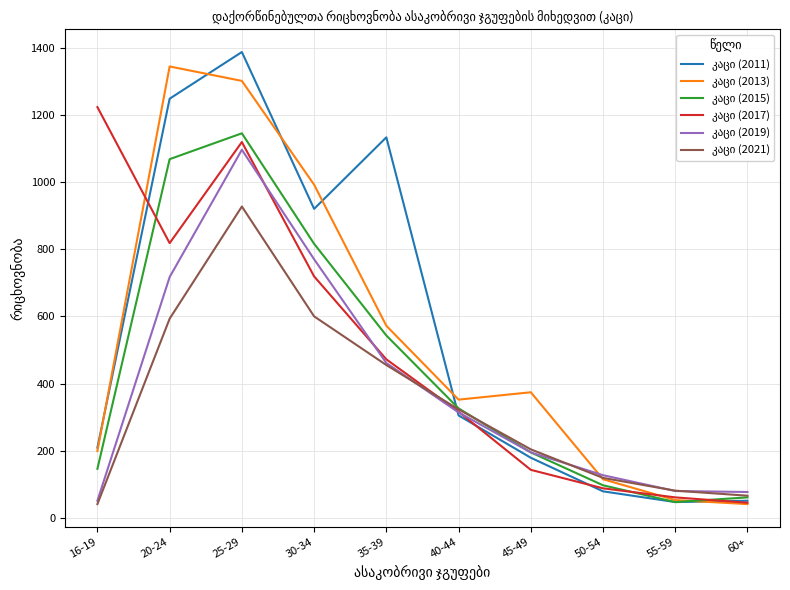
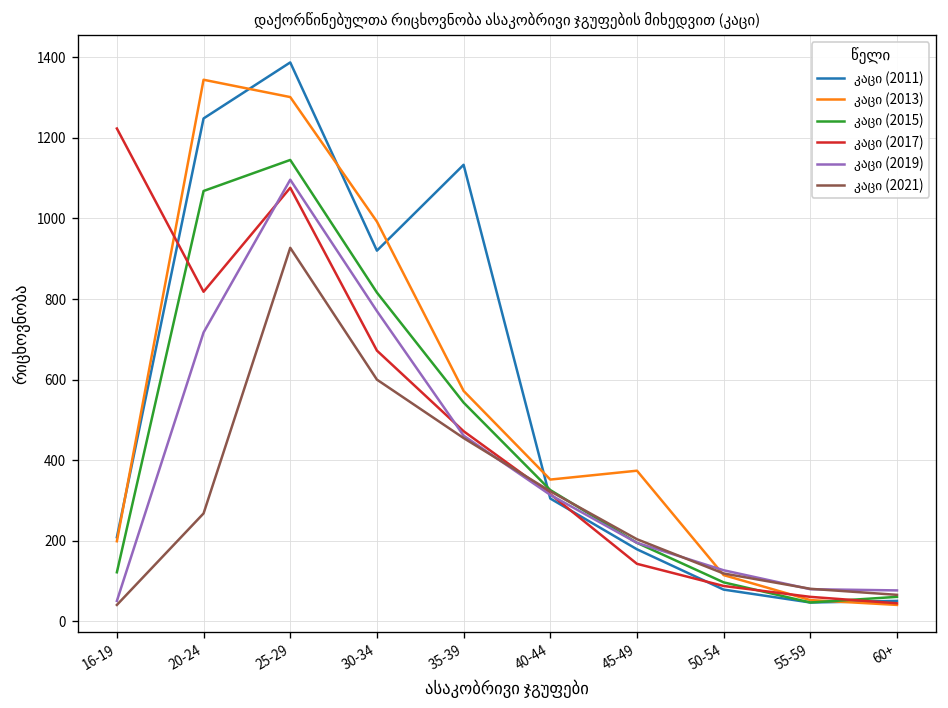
კაცი (2015), 16-19: 150 -> 120
კაცი (2021), 20-24: 590 -> 270
კაცი (2017), 25-29: 1120 -> 1080
კაცი (2017), 30-34: 720 -> 670
